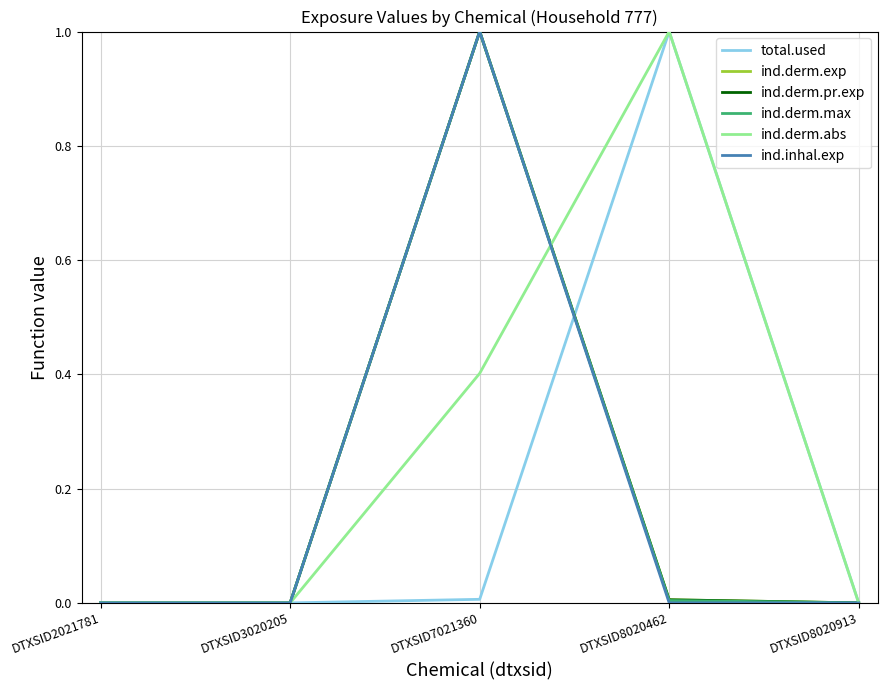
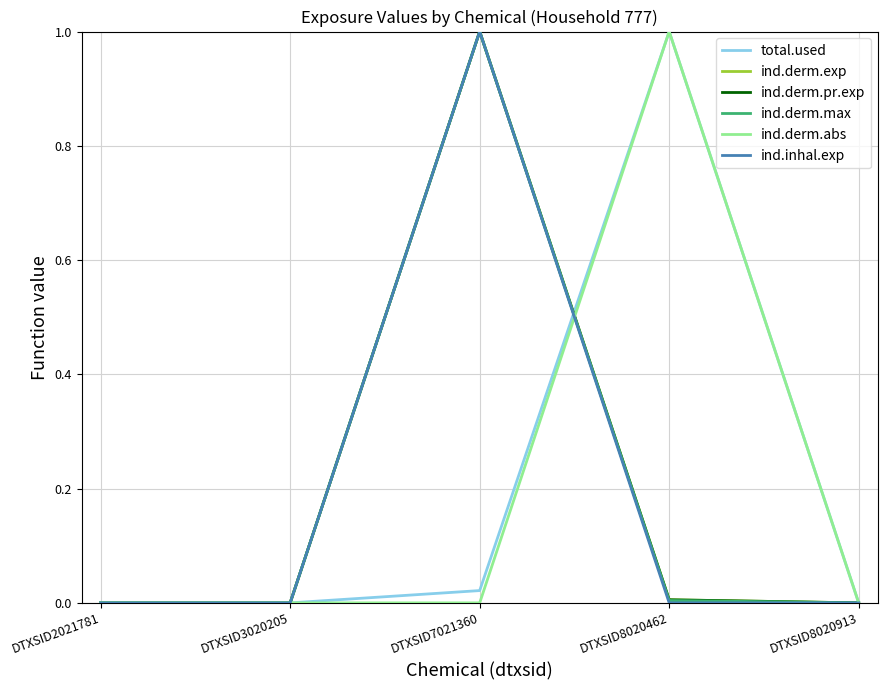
total.used, DTXSID7021360: 0.01 -> 0.02
ind.derm.abs, DTXSID7021360: 0.40 -> 0.00
